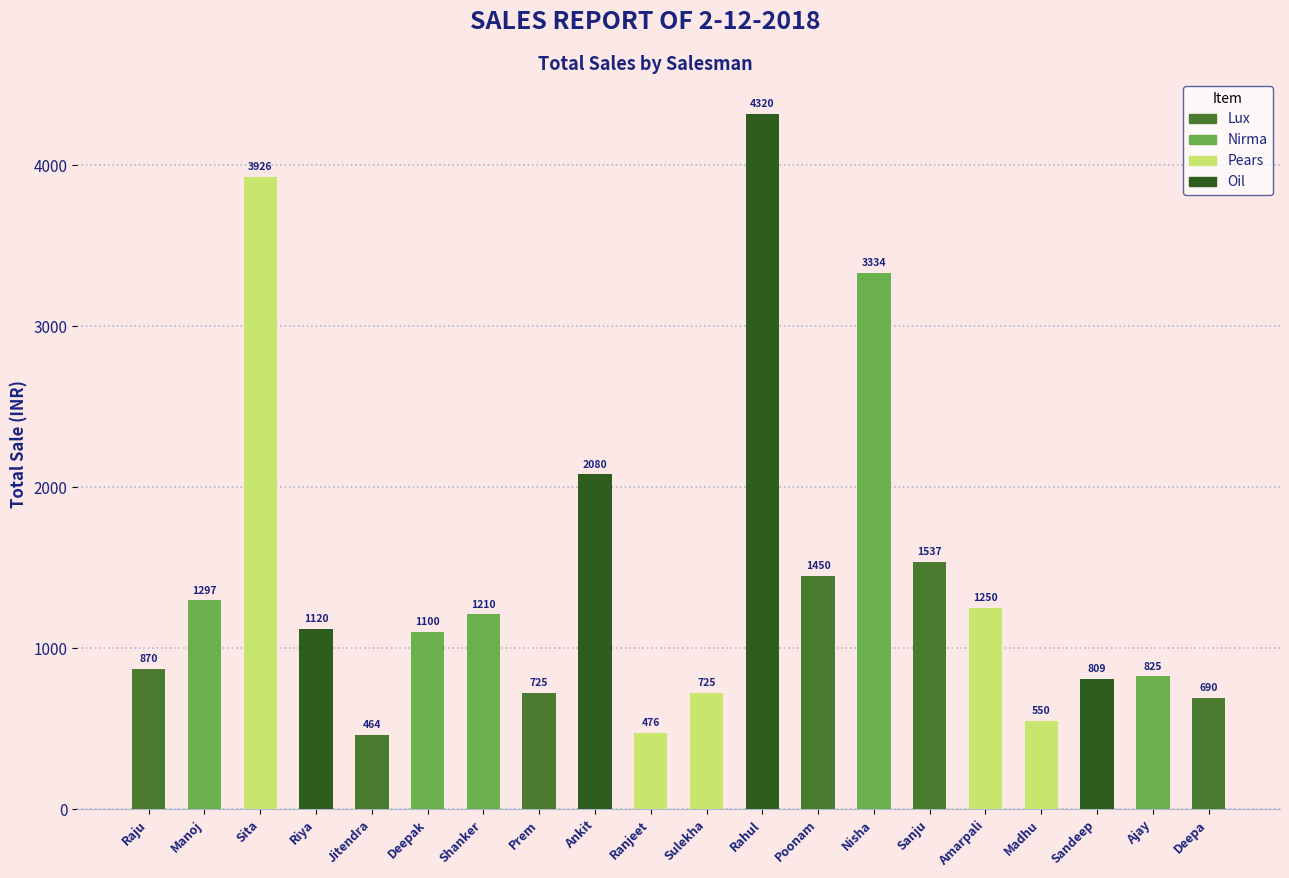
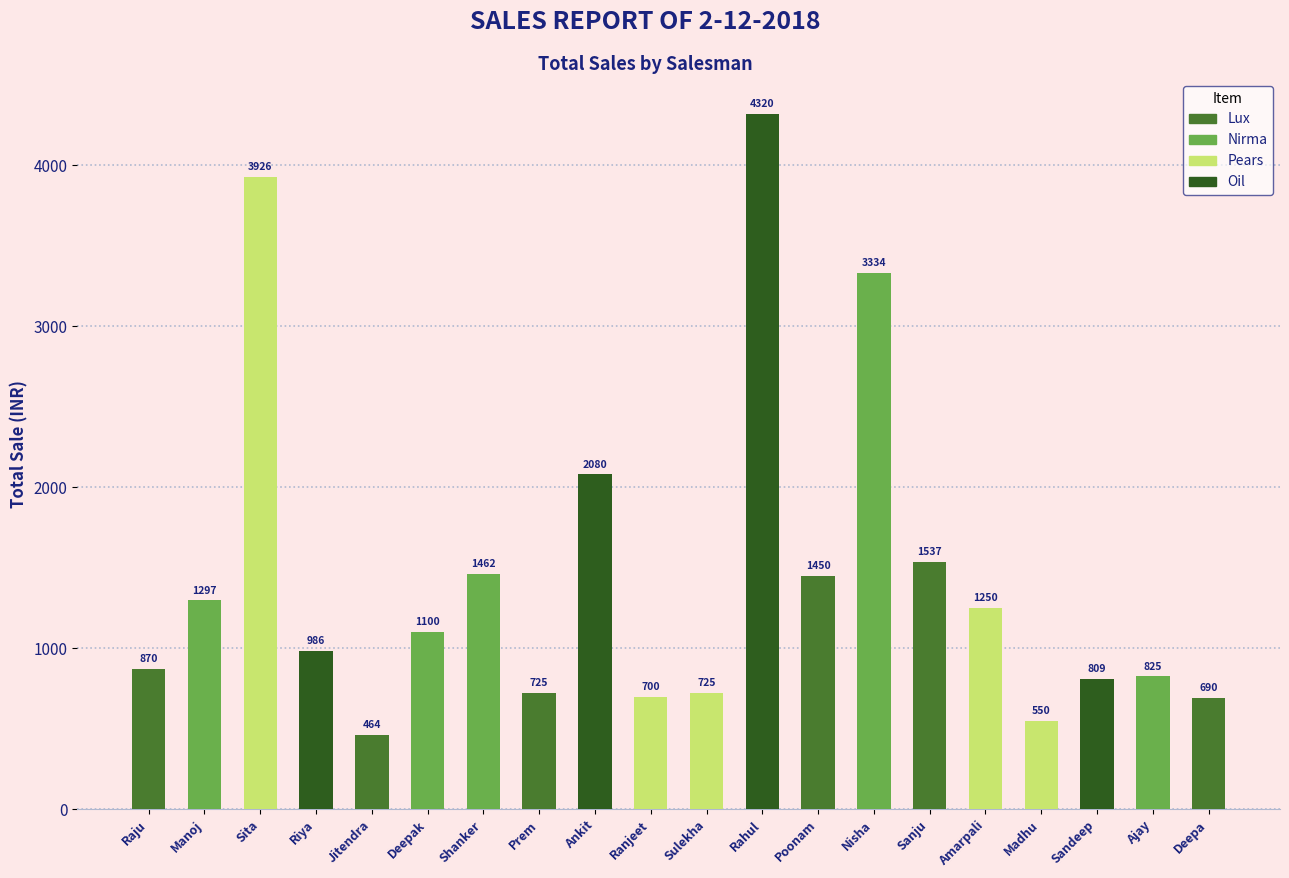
Riya: 1120 -> 986
Shanker: 1210 -> 1462
Ranjeet: 476 -> 700
